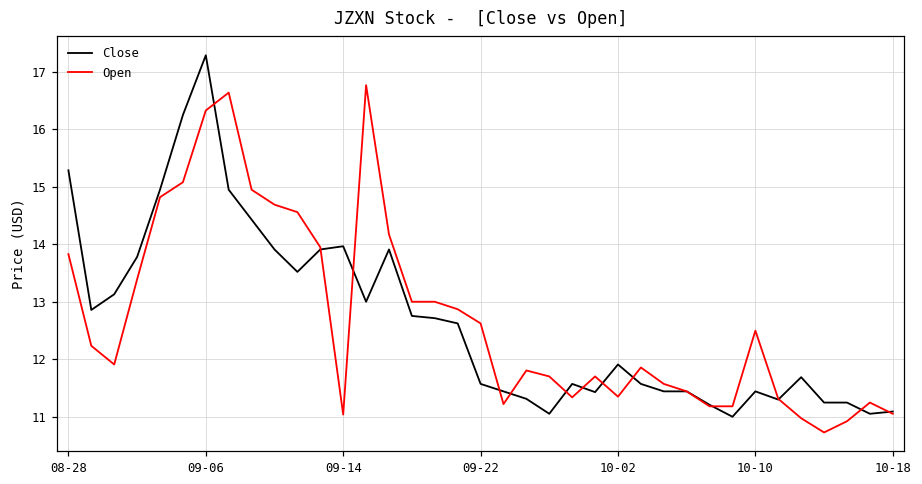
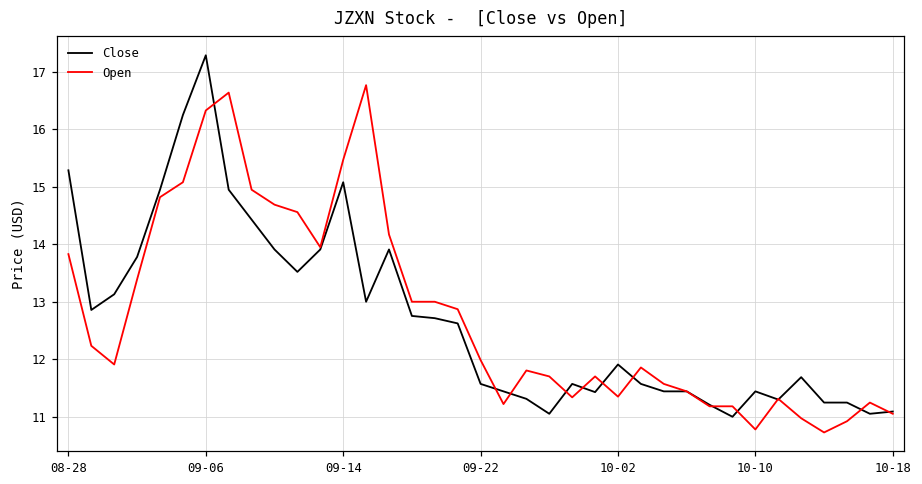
Close, 09-14: 14.0 -> 15.1
Open, 09-14: 11.0 -> 15.5
Open, 09-22: 12.6 -> 12.0
Open, 10-10: 12.5 -> 10.8
